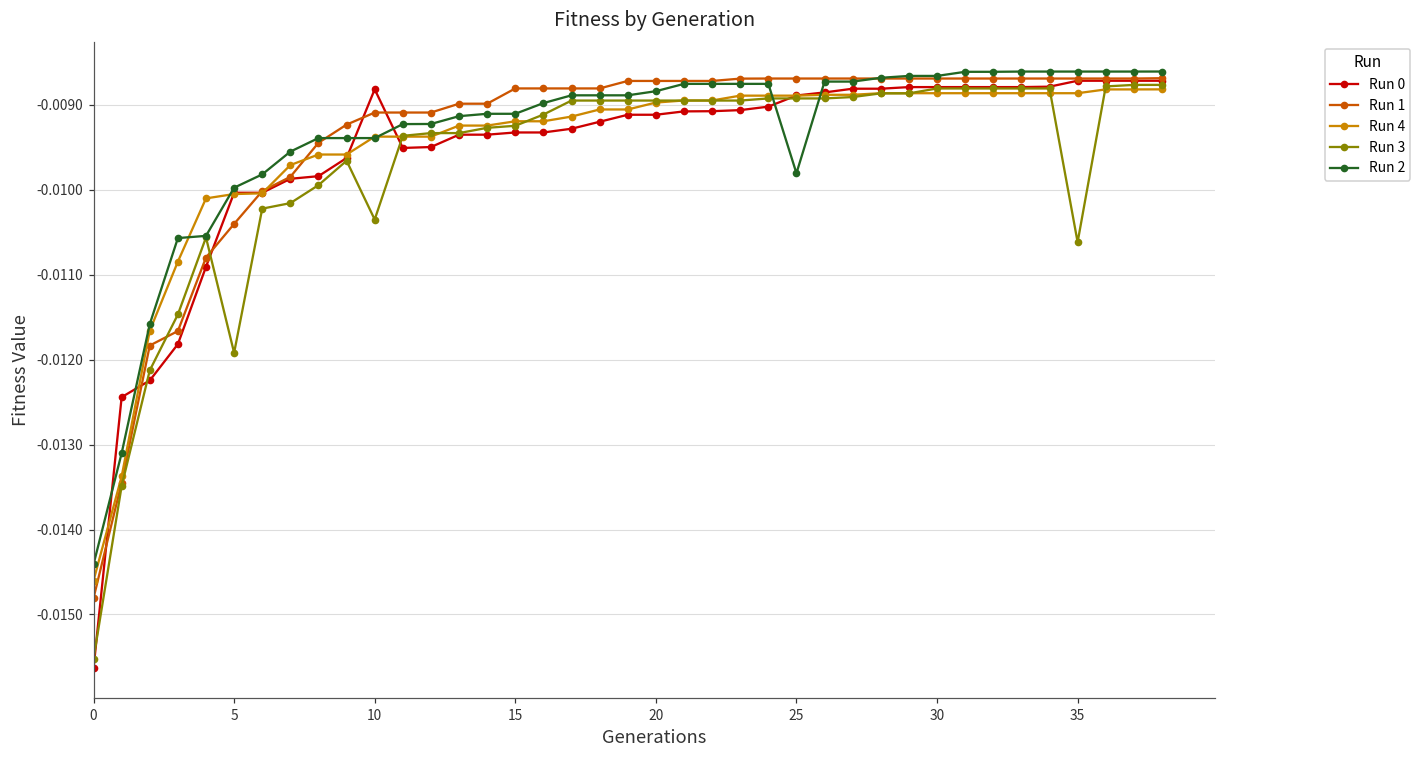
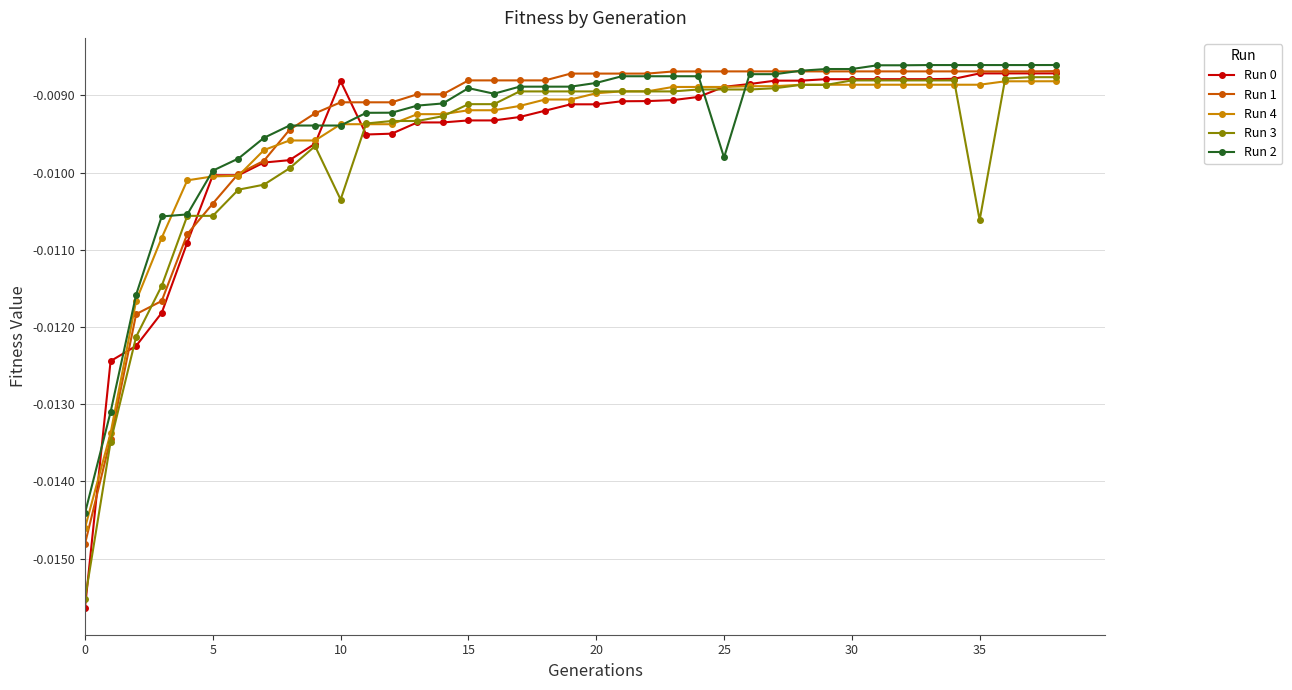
Run 3, 5: -0.0119 -> -0.0106
Run 3, 15: -0.0092 -> -0.0091
Run 2, 15: -0.0091 -> -0.0089
